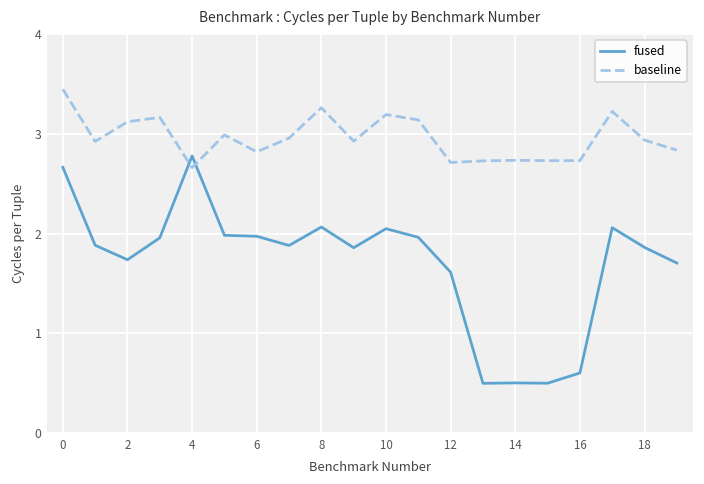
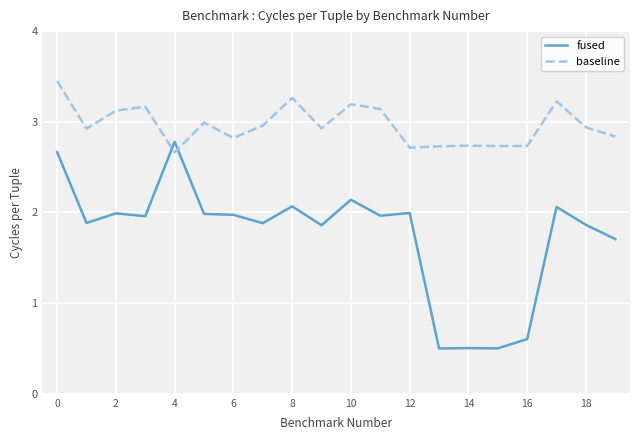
fused, 2: 1.7 -> 2.0
fused, 10: 2.05 -> 2.14
fused, 12: 1.6 -> 2.0
